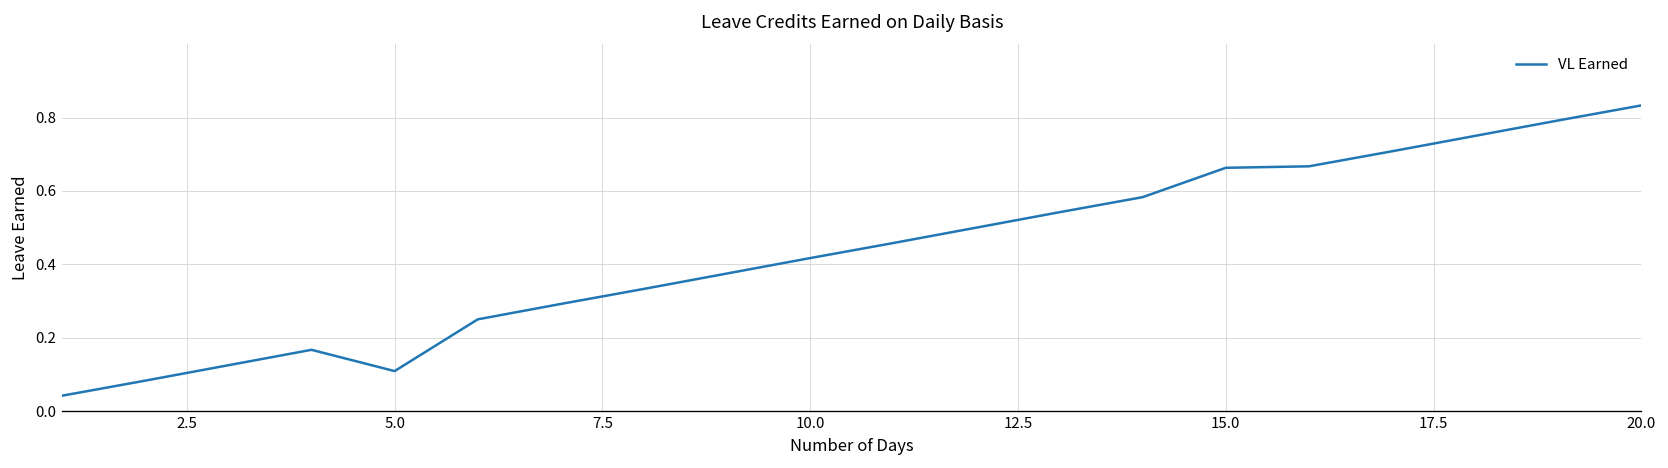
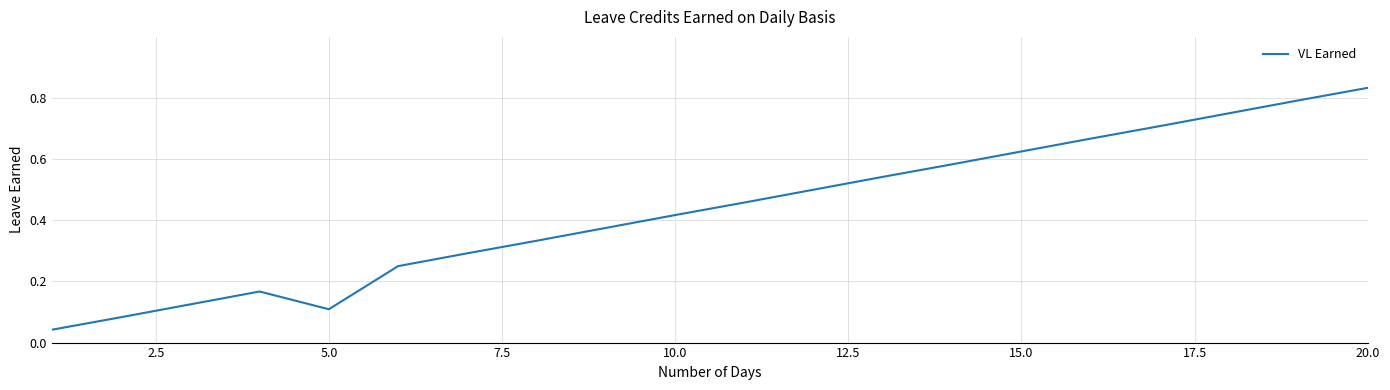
15.0: 0.66 -> 0.63
